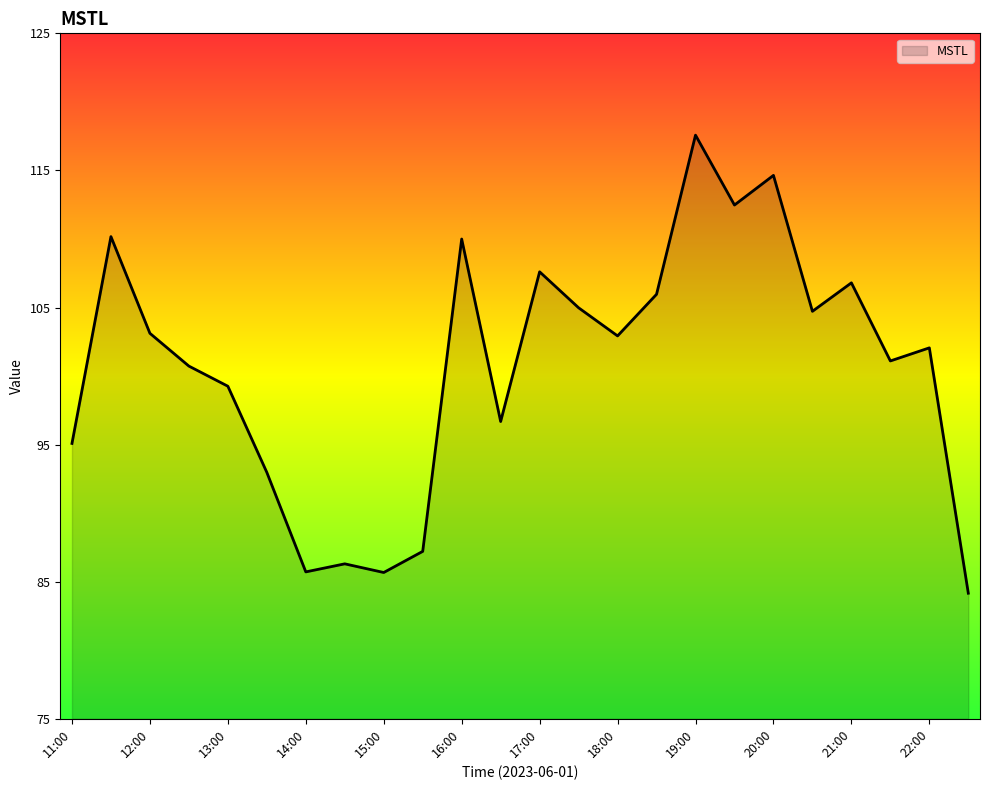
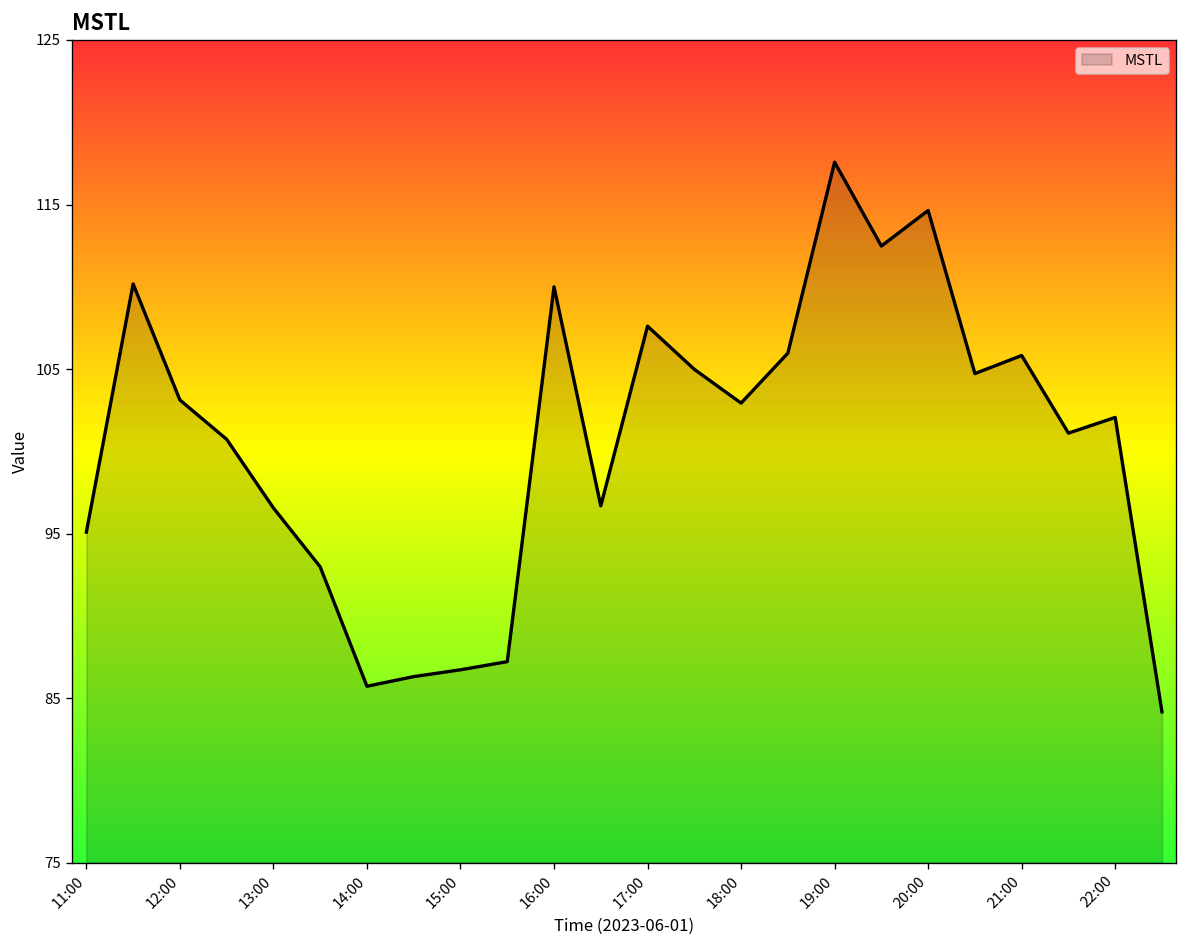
13:00: 99.3 -> 96.6
15:00: 85.7 -> 86.7
21:00: 106.8 -> 105.8
